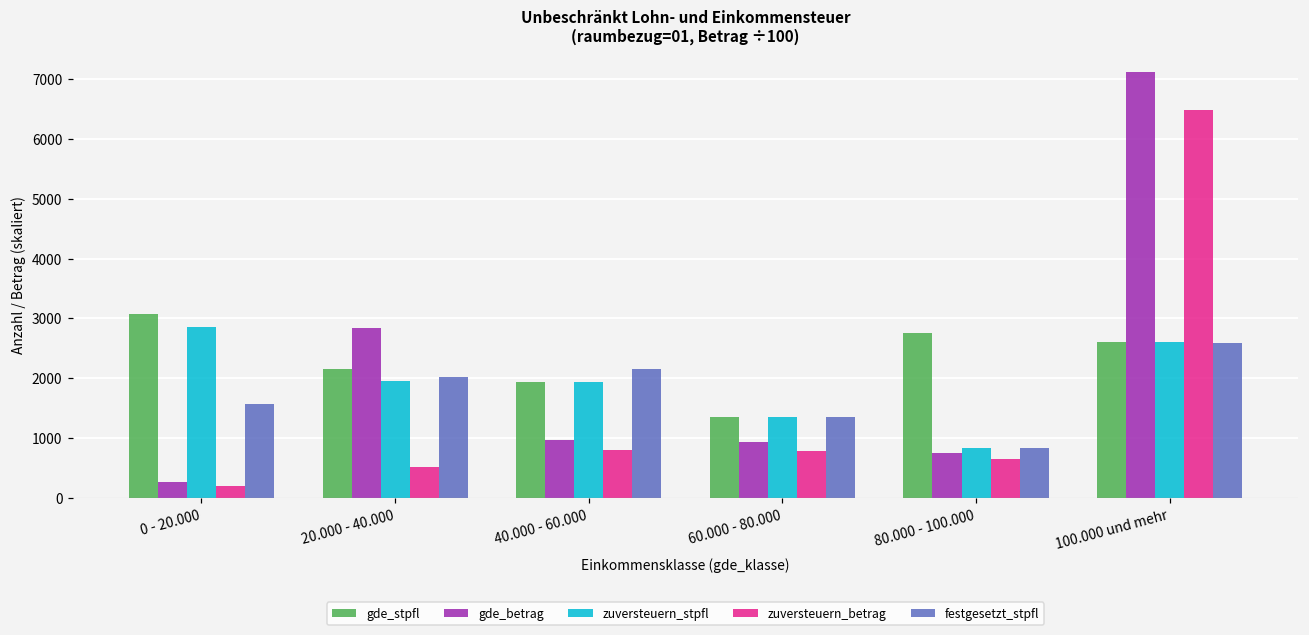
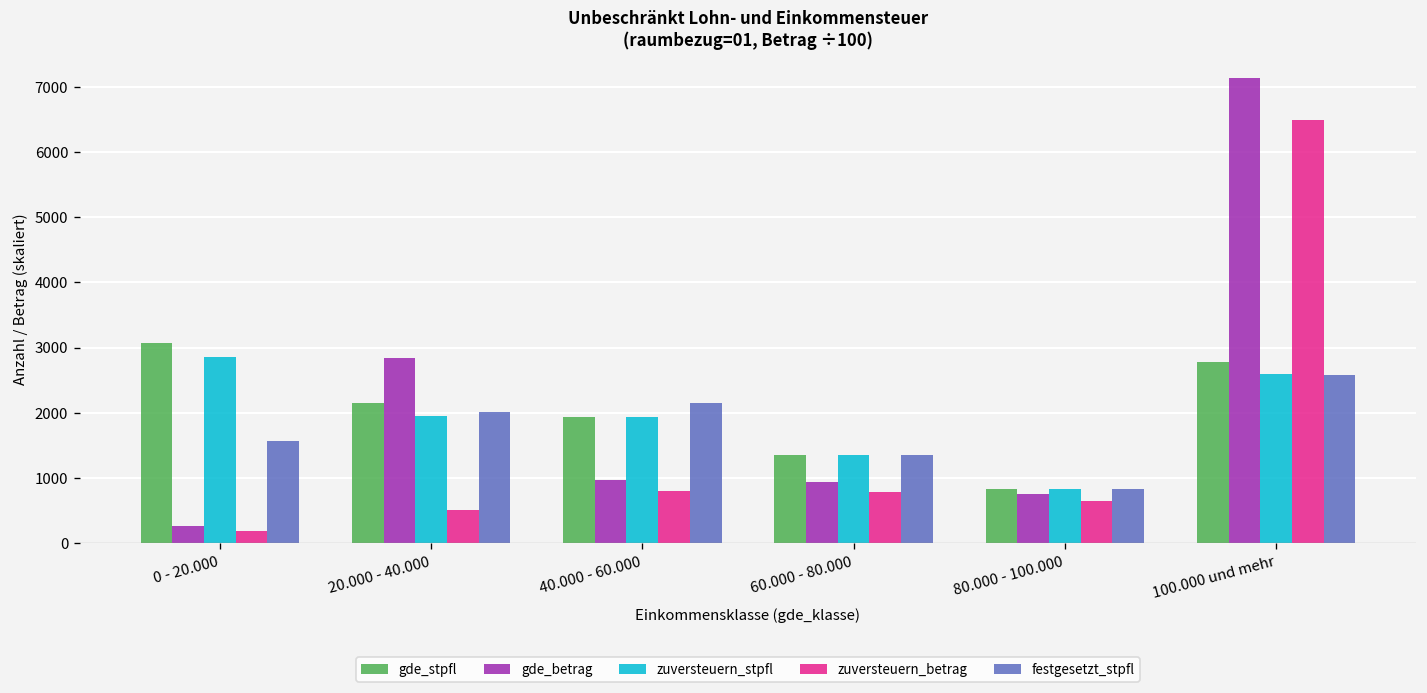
gde_stpfl, 80.000 - 100.000: 2700 -> 800
gde_stpfl, 100.000 und mehr: 2600 -> 2800
